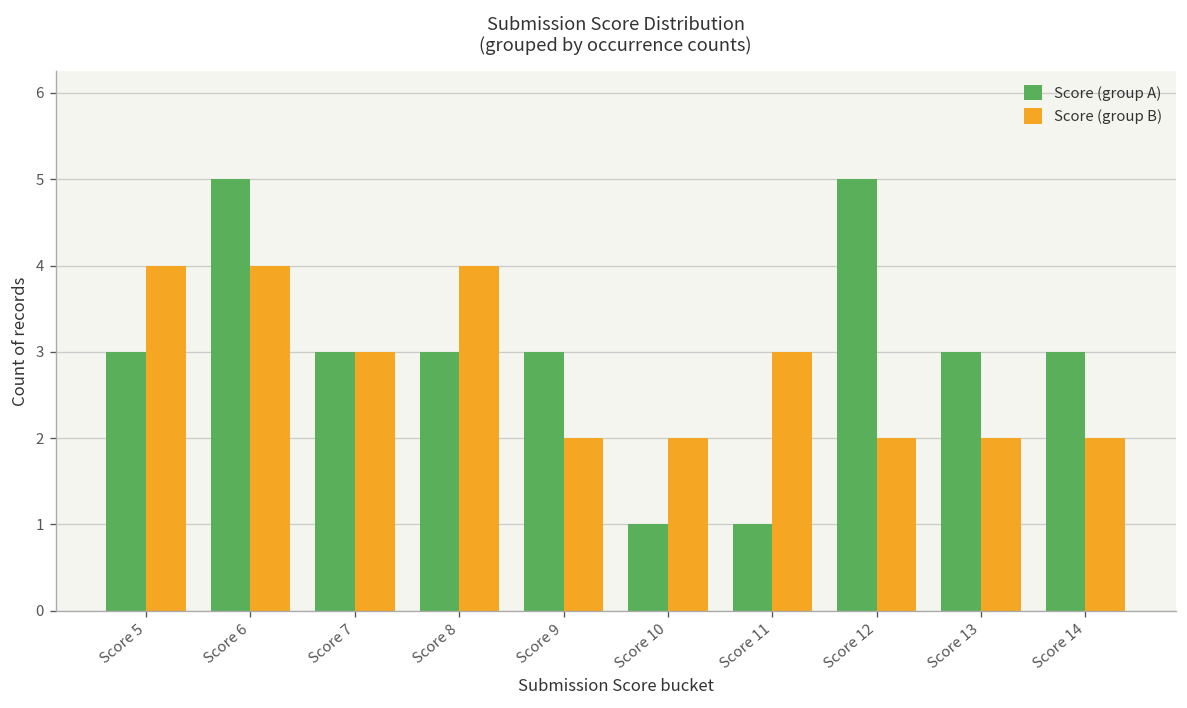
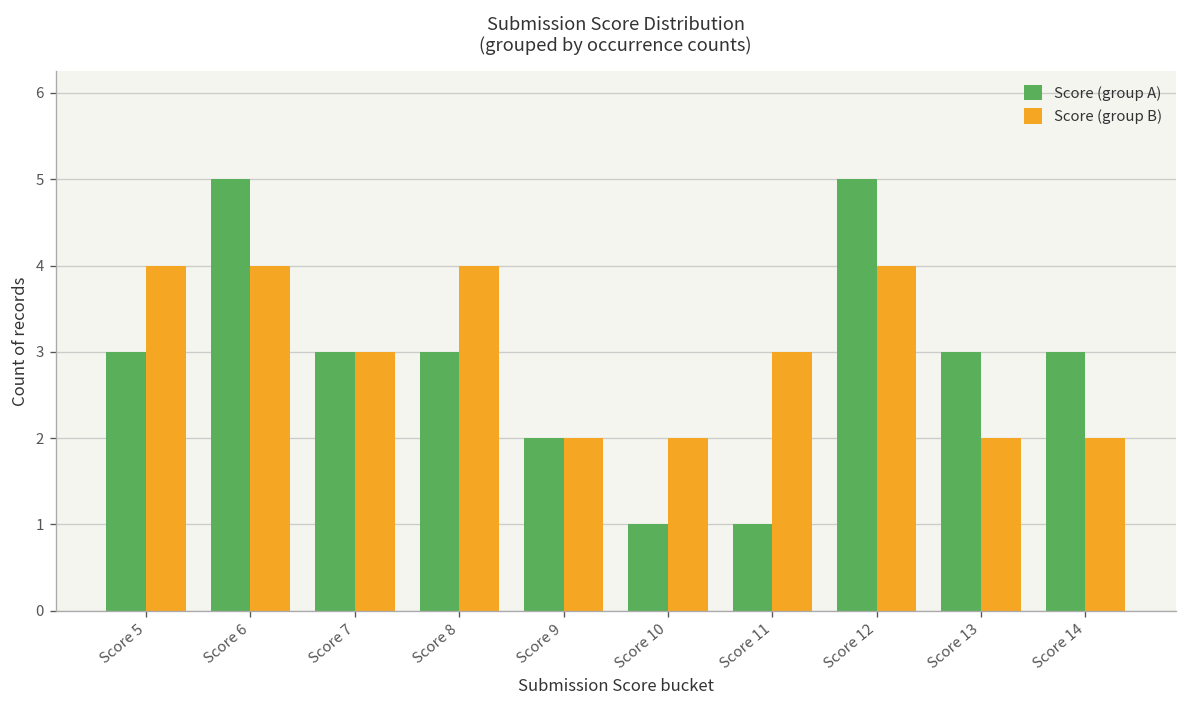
Score (group A), Score 9: 3 -> 2
Score (group B), Score 12: 2 -> 4
